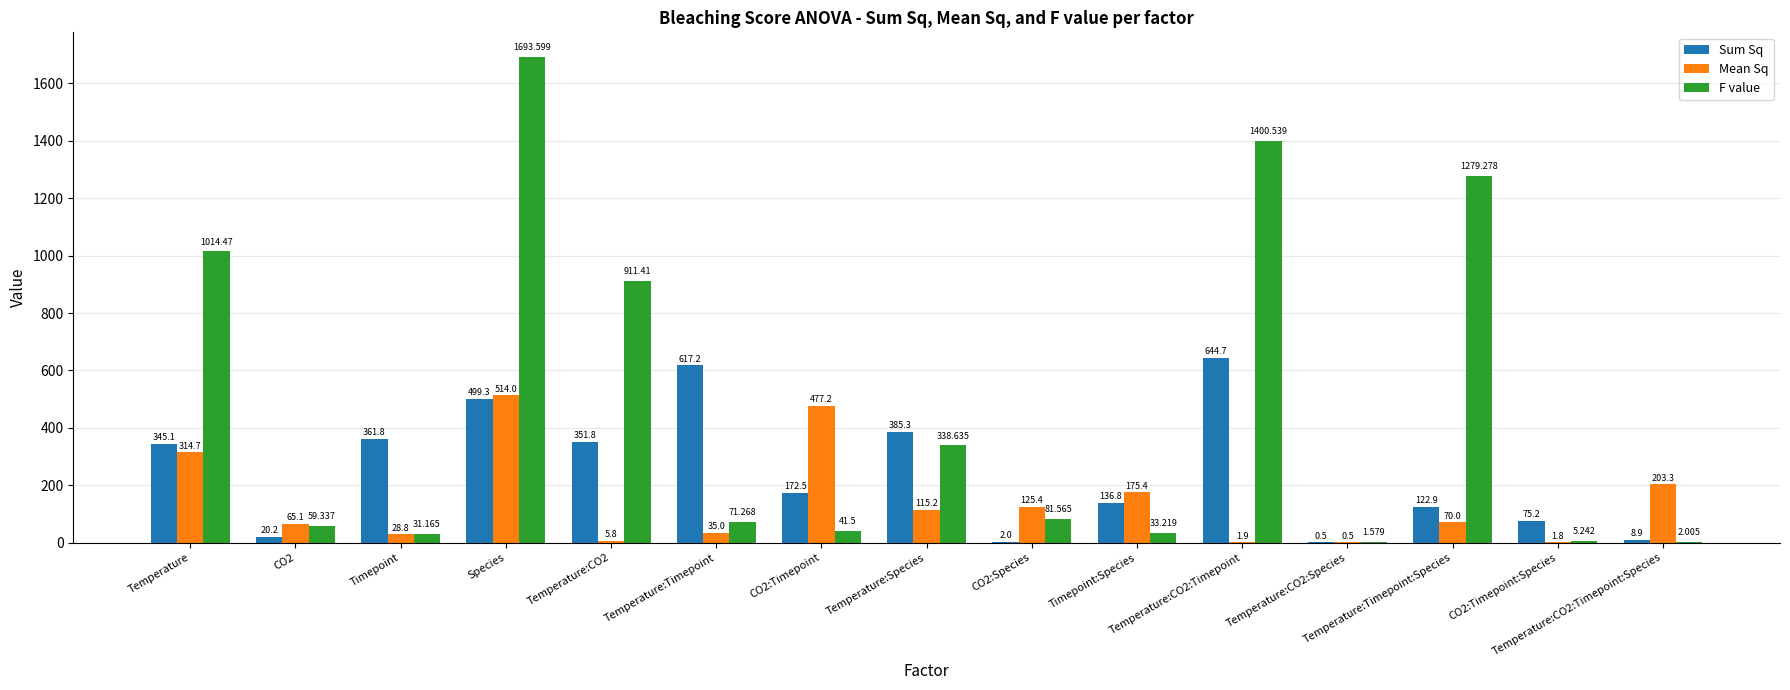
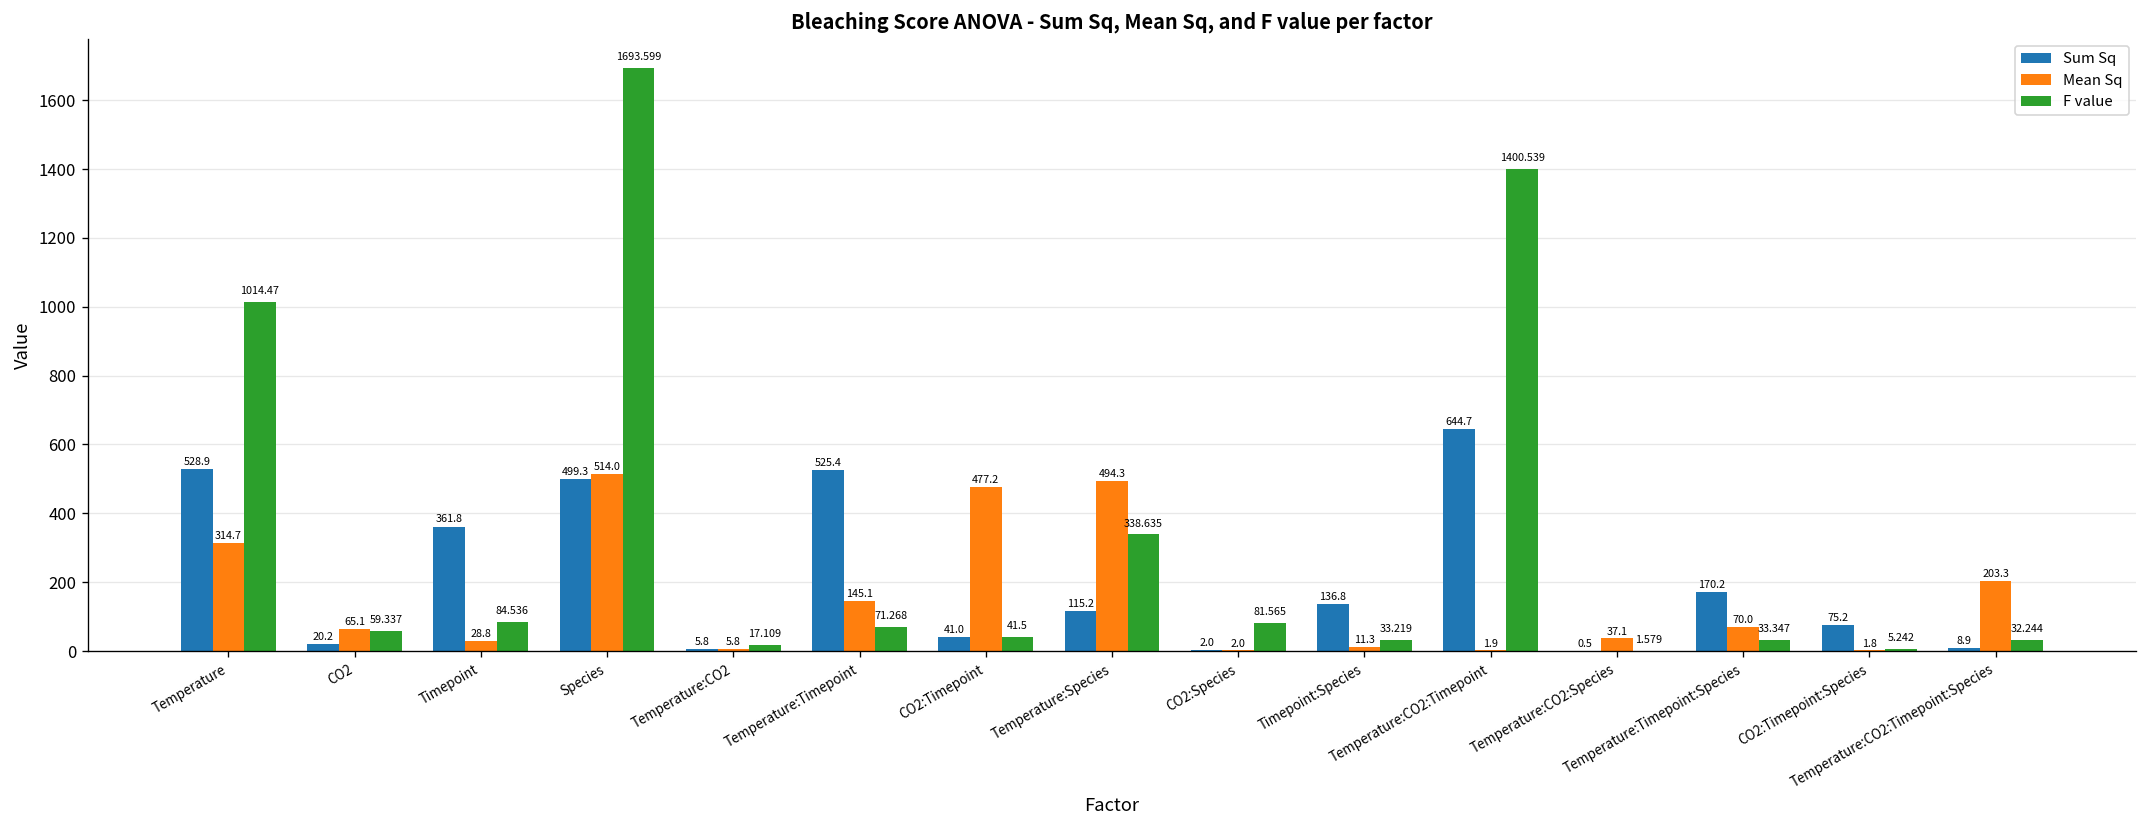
Sum Sq, Temperature: 345.1 -> 528.9
F value, Timepoint: 31.165 -> 84.536
Sum Sq, Temperature:CO2: 351.8 -> 5.8
F value, Temperature:CO2: 911.41 -> 17.109
Sum Sq, Temperature:Timepoint: 617.2 -> 525.4
Mean Sq, Temperature:Timepoint: 35.0 -> 145.1
Sum Sq, CO2:Timepoint: 172.5 -> 41.0
Sum Sq, Temperature:Species: 385.3 -> 115.2
Mean Sq, Temperature:Species: 115.2 -> 494.3
Mean Sq, CO2:Species: 125.4 -> 2.0
Mean Sq, Timepoint:Species: 175.4 -> 11.3
Mean Sq, Temperature:CO2:Species: 0.5 -> 37.1
Sum Sq, Temperature:Timepoint:Species: 122.9 -> 170.2
F value, Temperature:Timepoint:Species: 1279.278 -> 33.347
F value, Temperature:CO2:Timepoint:Species: 2.005 -> 32.244
